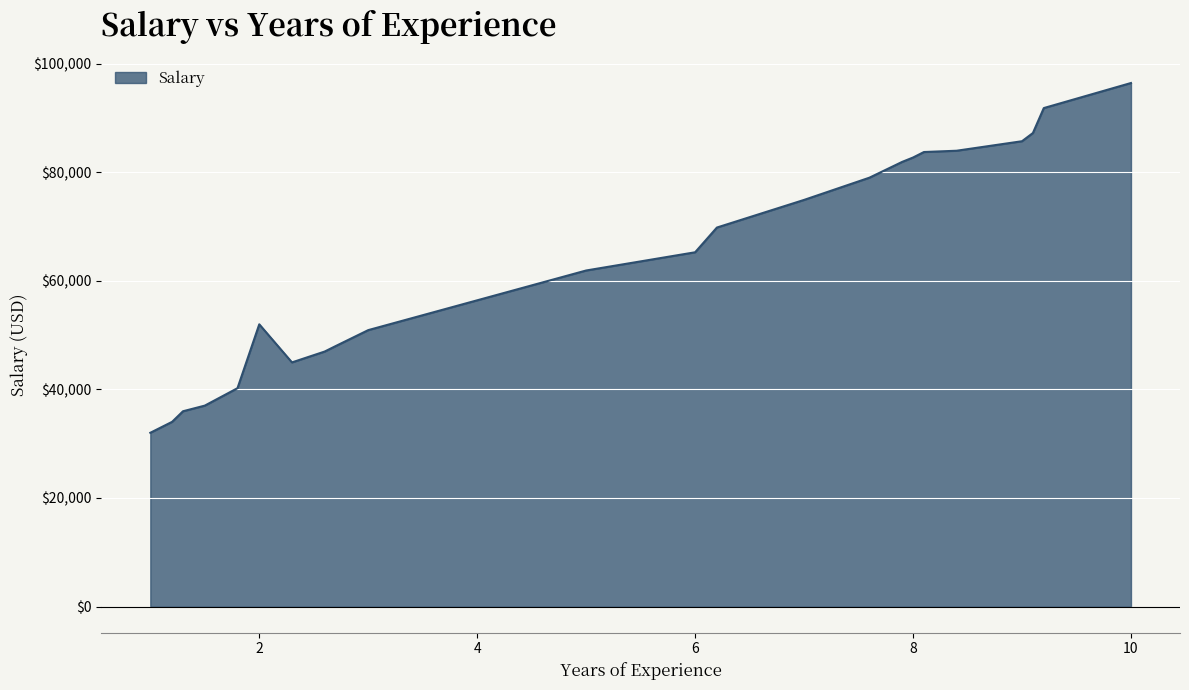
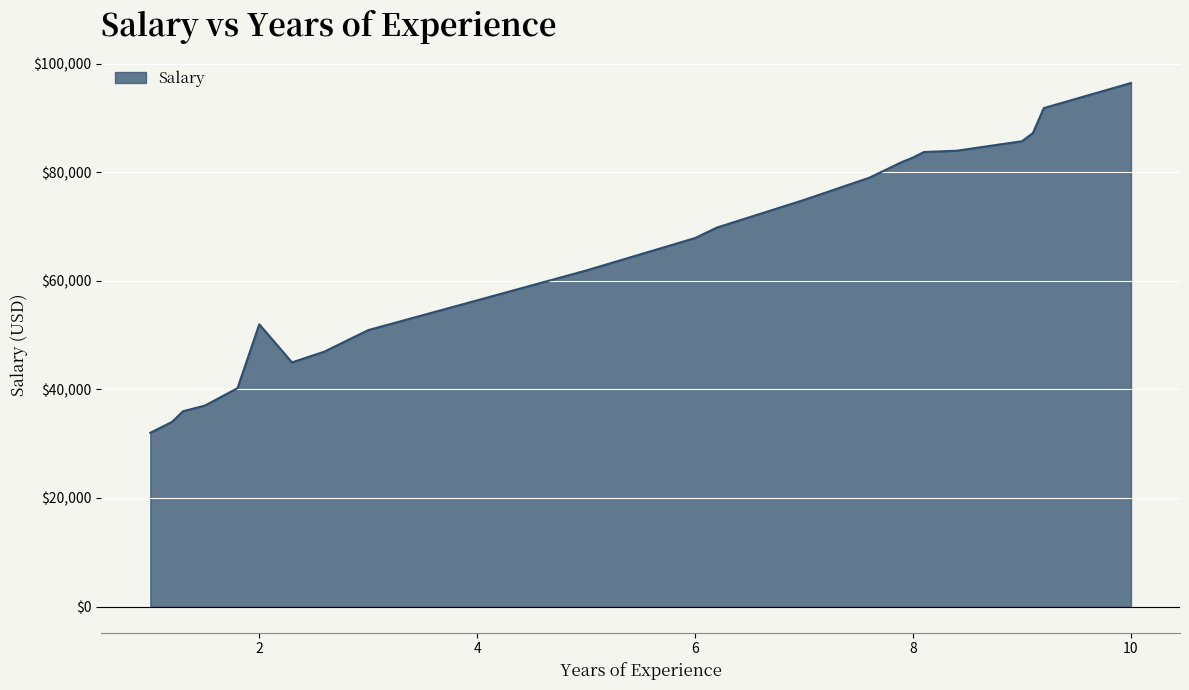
6: $65,000 -> $68,000
